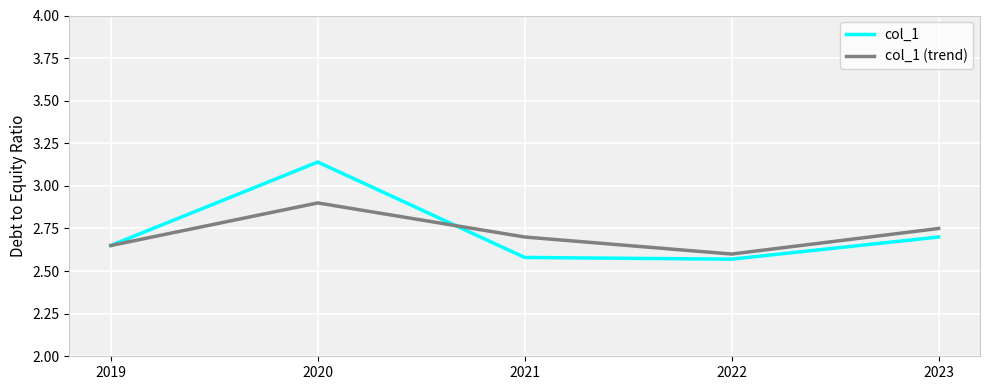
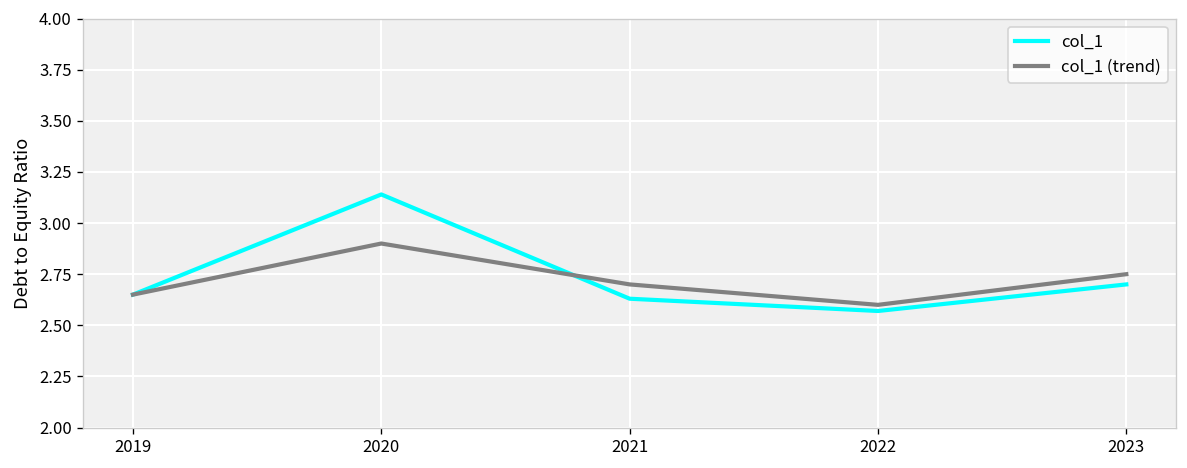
col_1, 2021: 2.58 -> 2.63
